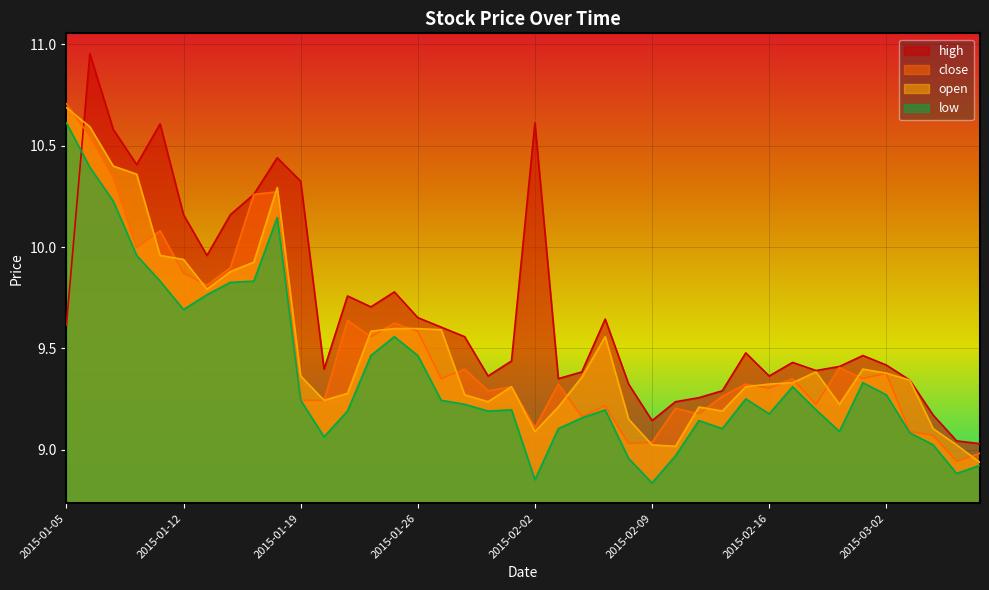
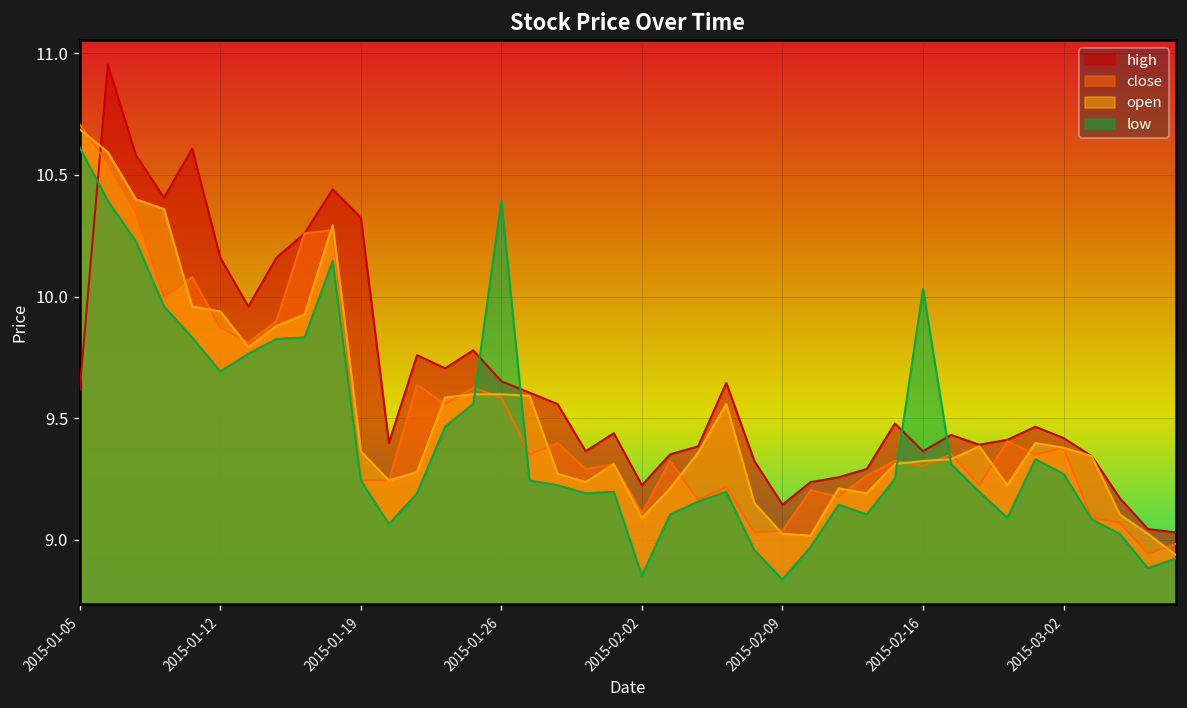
low, 2015-01-26: 9.47 -> 10.40
high, 2015-02-02: 10.61 -> 9.22
low, 2015-02-16: 9.18 -> 10.03
